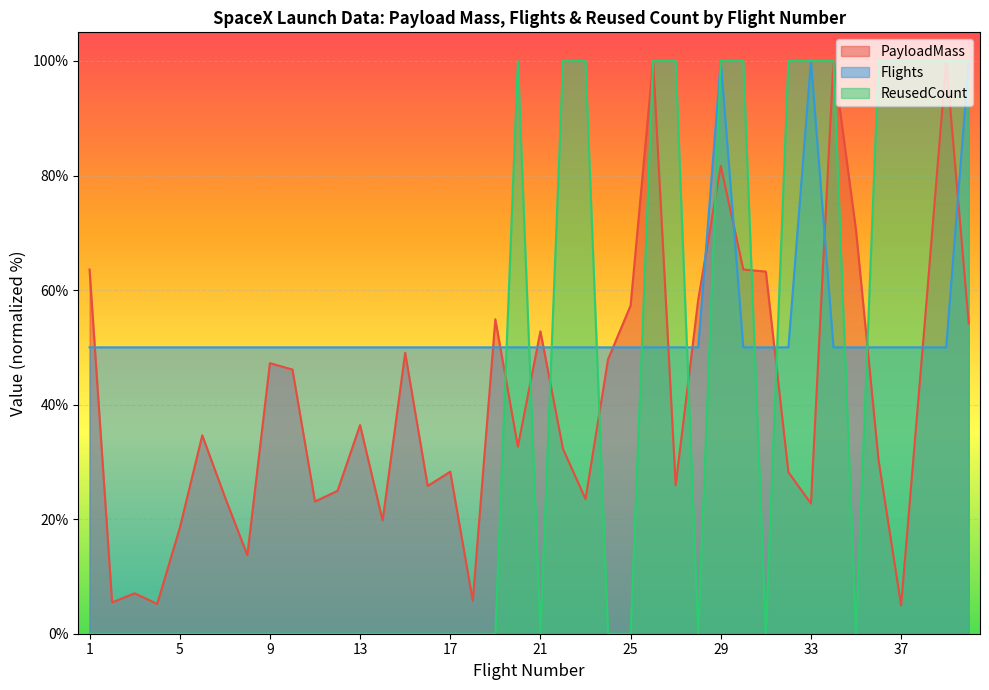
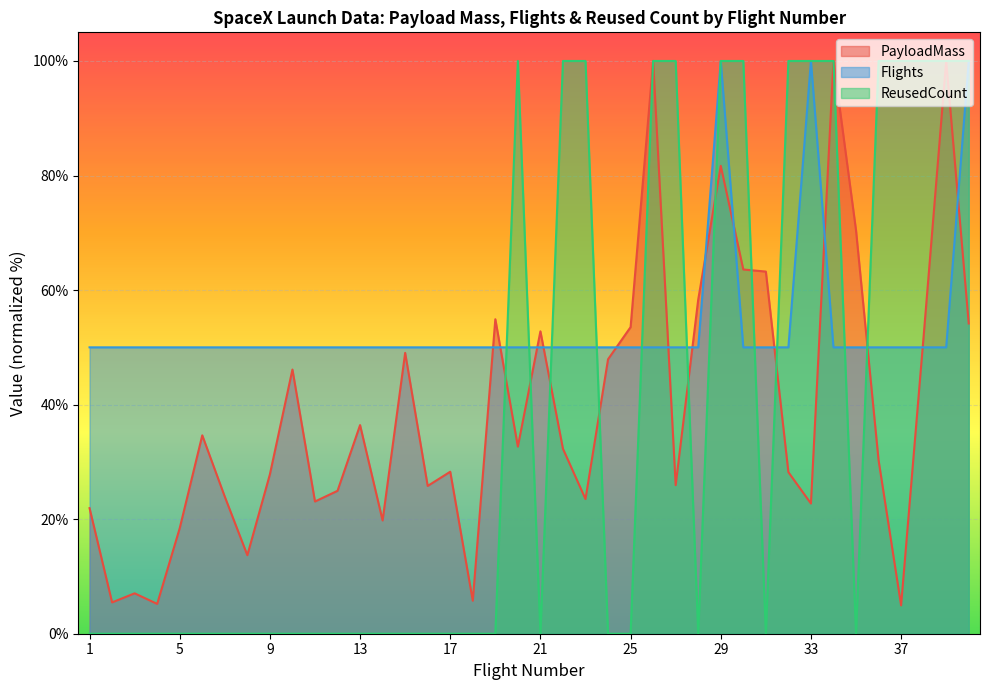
PayloadMass, 1: 64% -> 22%
PayloadMass, 9: 47% -> 28%
PayloadMass, 25: 57% -> 54%
